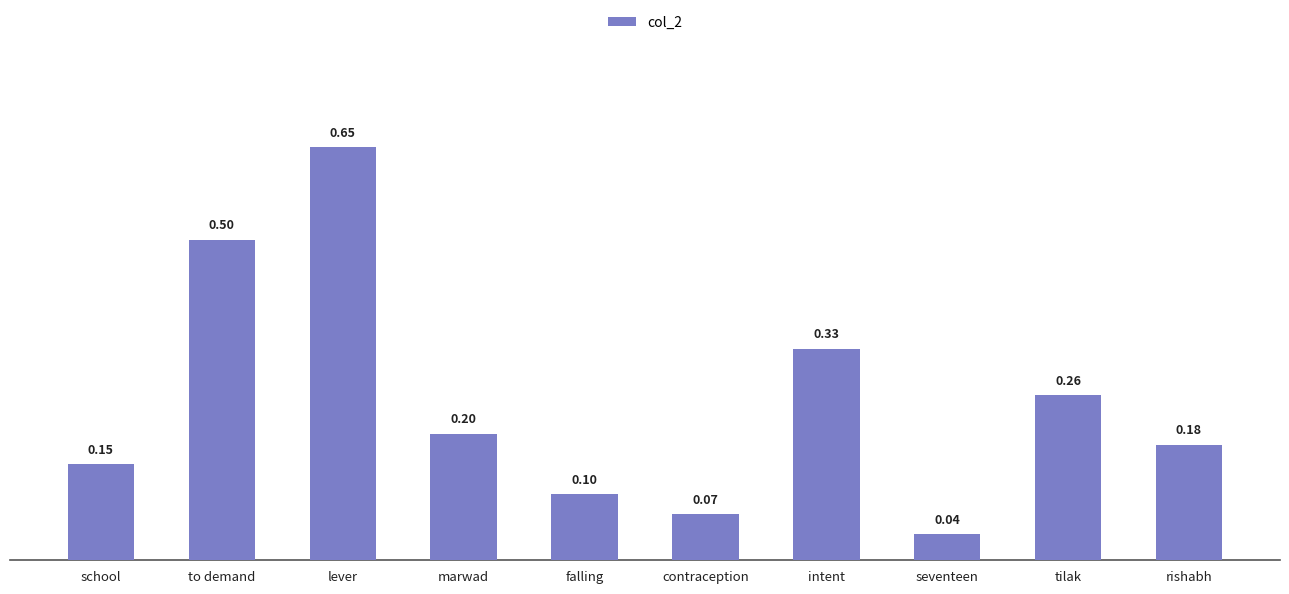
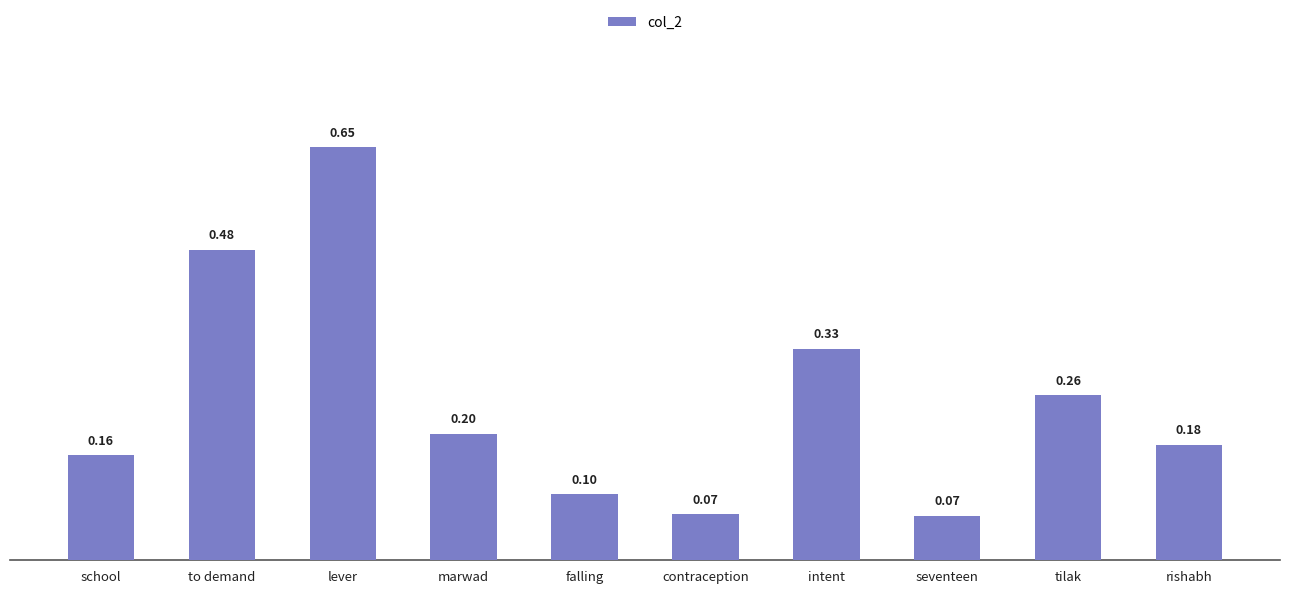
school: 0.15 -> 0.16
to demand: 0.50 -> 0.48
seventeen: 0.04 -> 0.07
